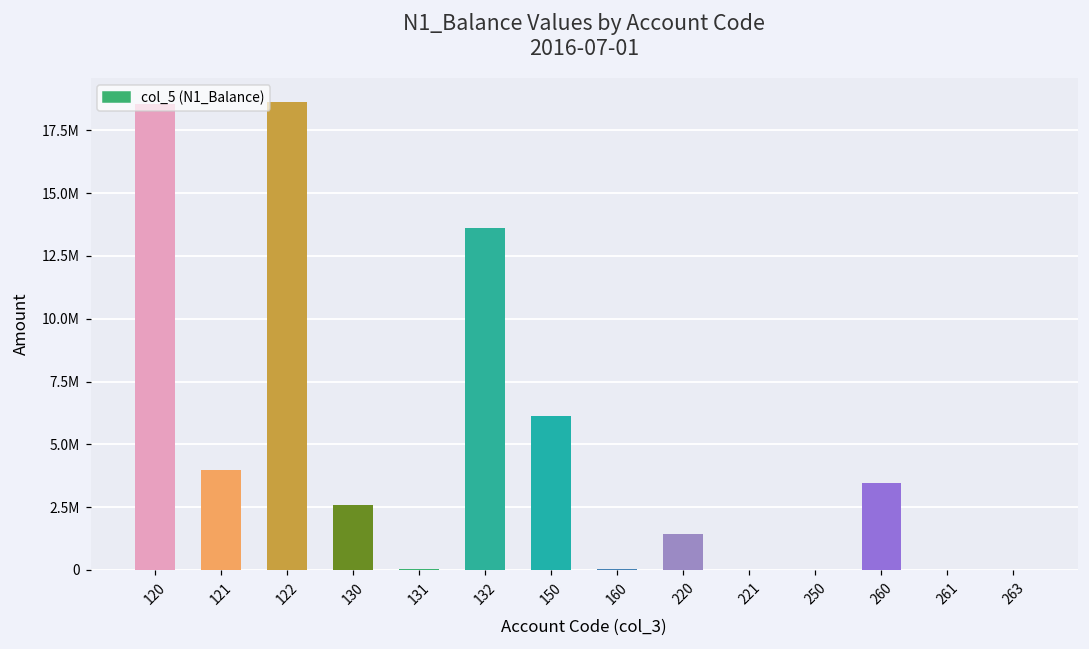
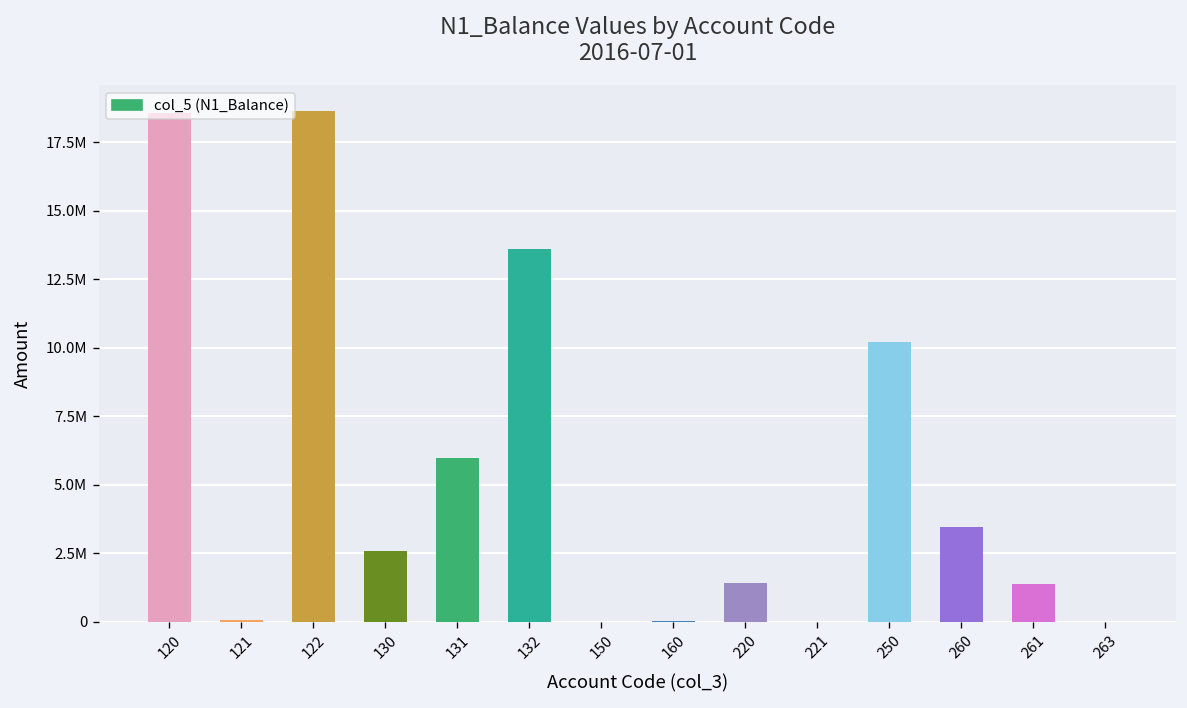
121: 4000000 -> 100000
131: 100000 -> 6000000
150: 6100000 -> 0
250: 0 -> 10200000
261: 0 -> 1400000
